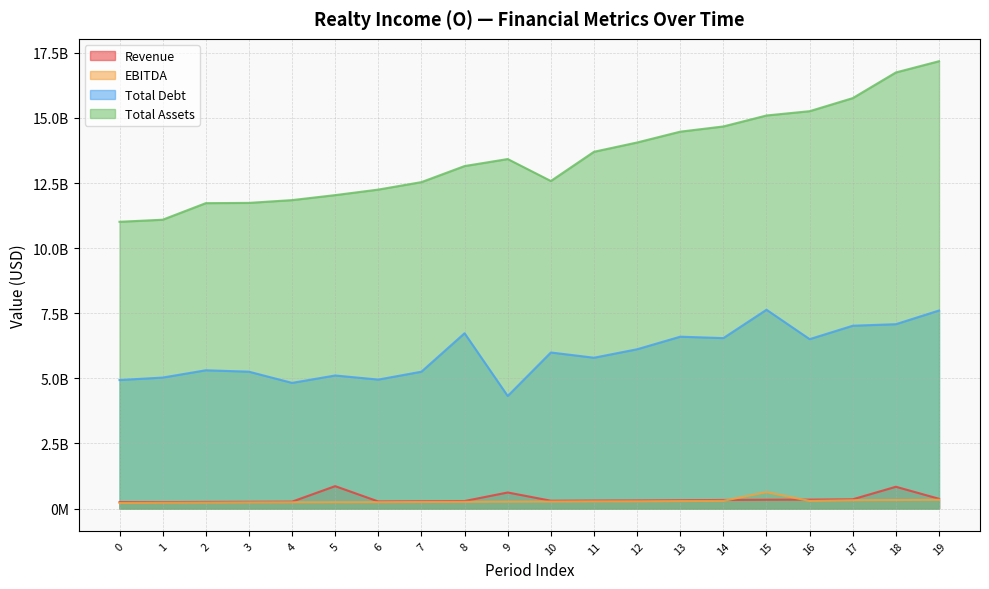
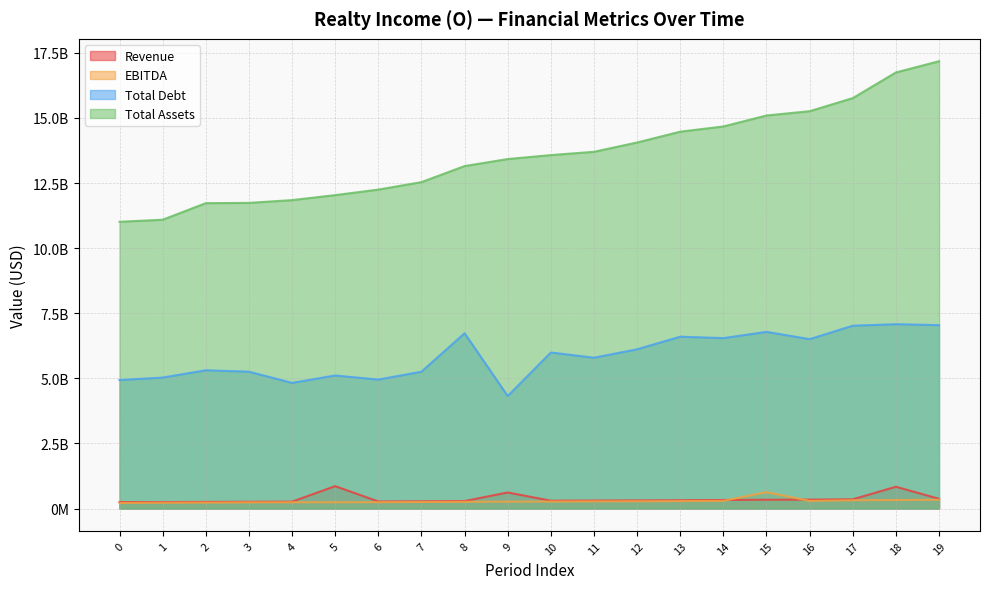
Total Assets, 10: 12600000000 -> 13600000000
Total Debt, 15: 7600000000 -> 6800000000
Total Debt, 19: 7600000000 -> 7000000000
